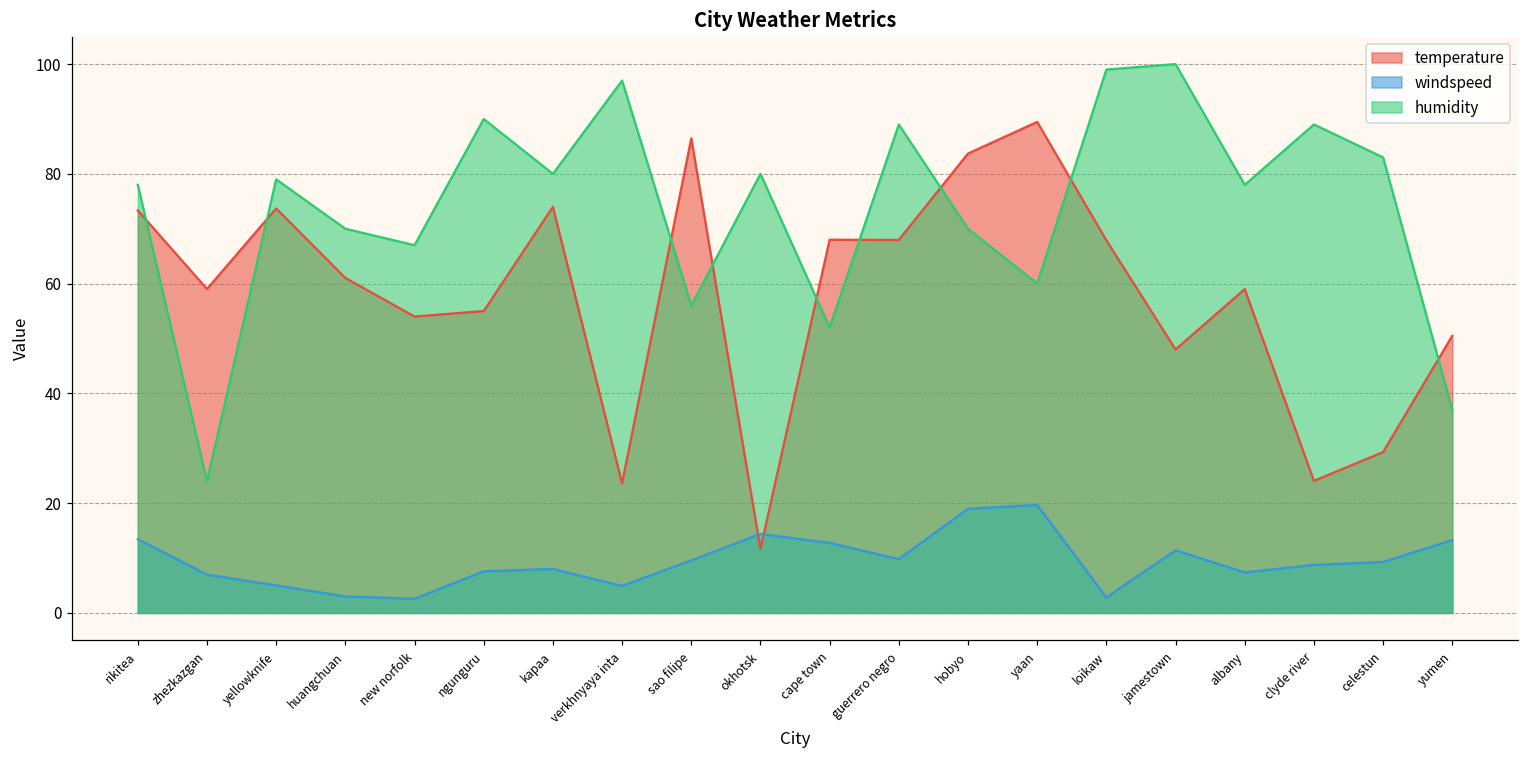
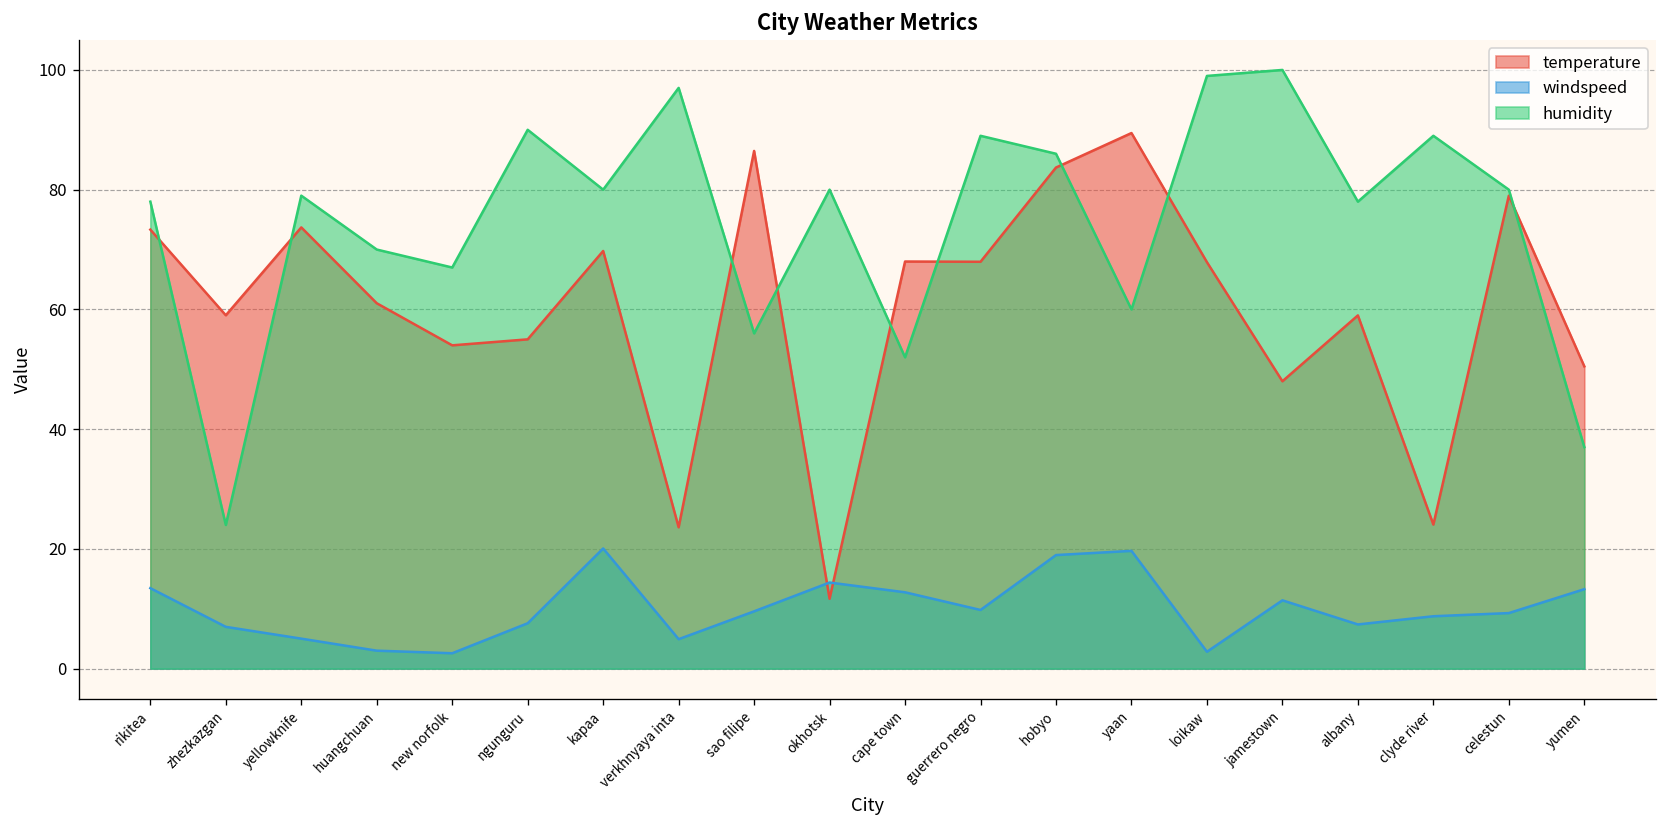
temperature, kapaa: 74 -> 70
windspeed, kapaa: 8 -> 20
humidity, hobyo: 70 -> 86
temperature, celestun: 29 -> 79
humidity, celestun: 83 -> 80
